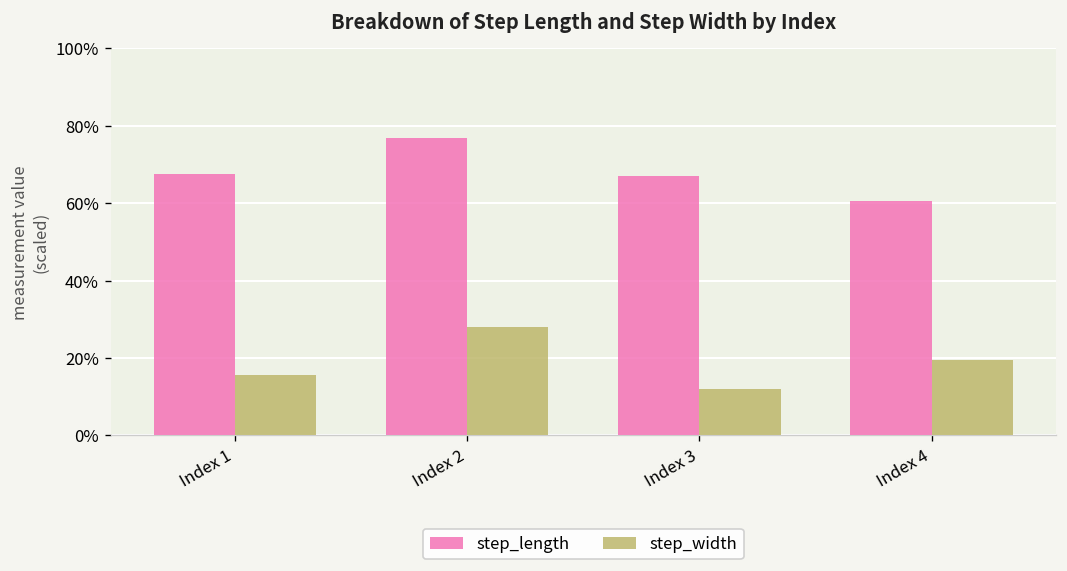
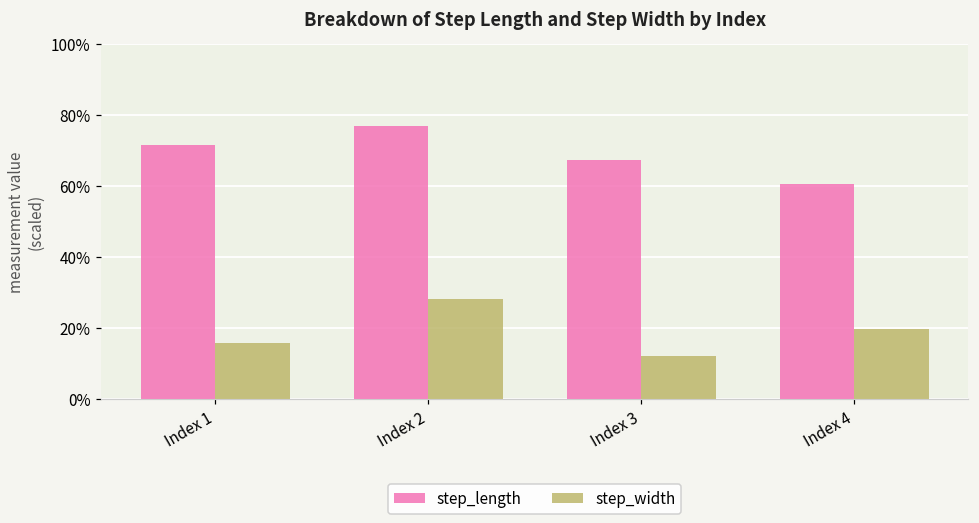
step_length, Index 1: 68% -> 72%
